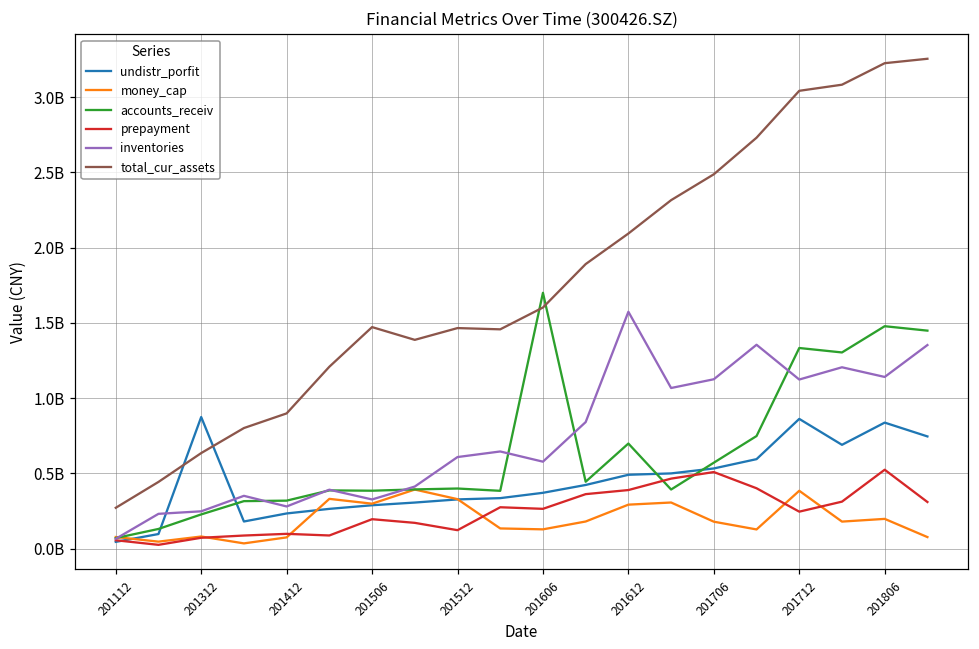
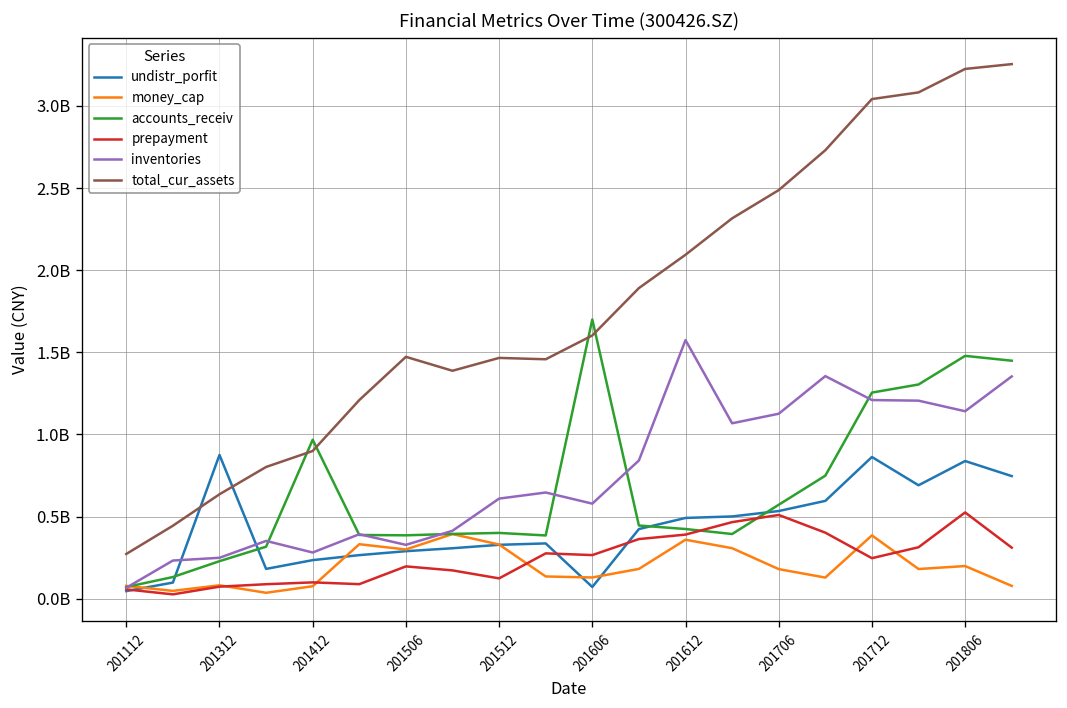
accounts_receiv, 201412: 320000000 -> 970000000
undistr_porfit, 201606: 370000000 -> 70000000
money_cap, 201612: 290000000 -> 360000000
accounts_receiv, 201612: 700000000 -> 420000000
accounts_receiv, 201712: 1330000000 -> 1250000000
inventories, 201712: 1120000000 -> 1210000000
